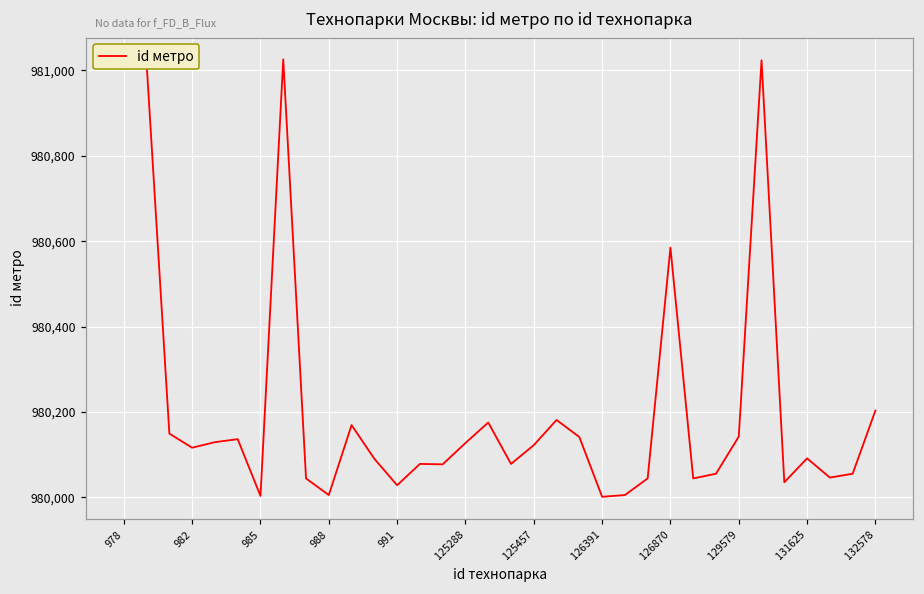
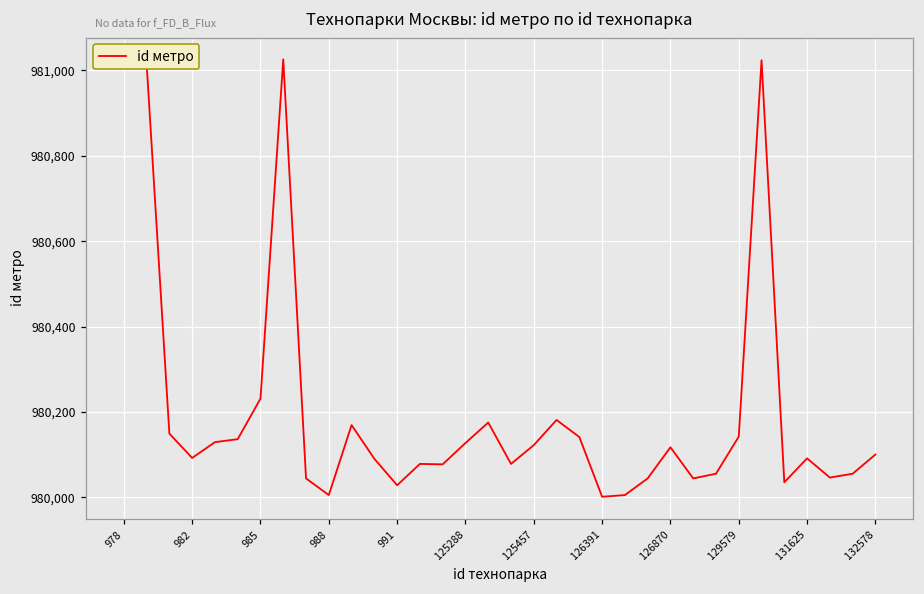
982: 980,120 -> 980,090
985: 980,000 -> 980,230
126870: 980,590 -> 980,120
132578: 980,200 -> 980,100
